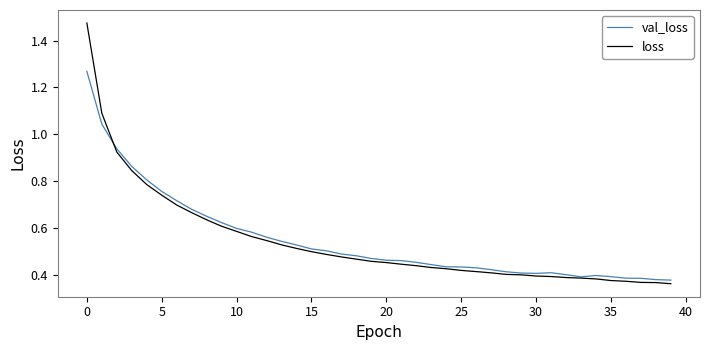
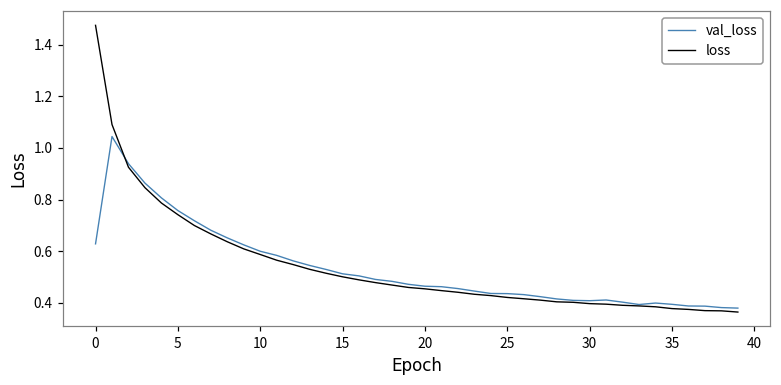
val_loss, 0: 1.27 -> 0.63
